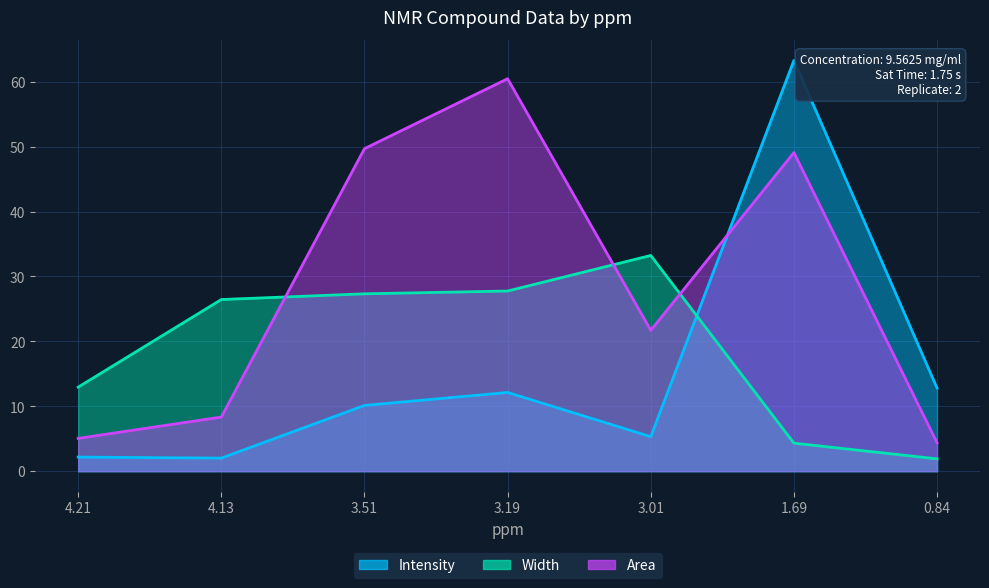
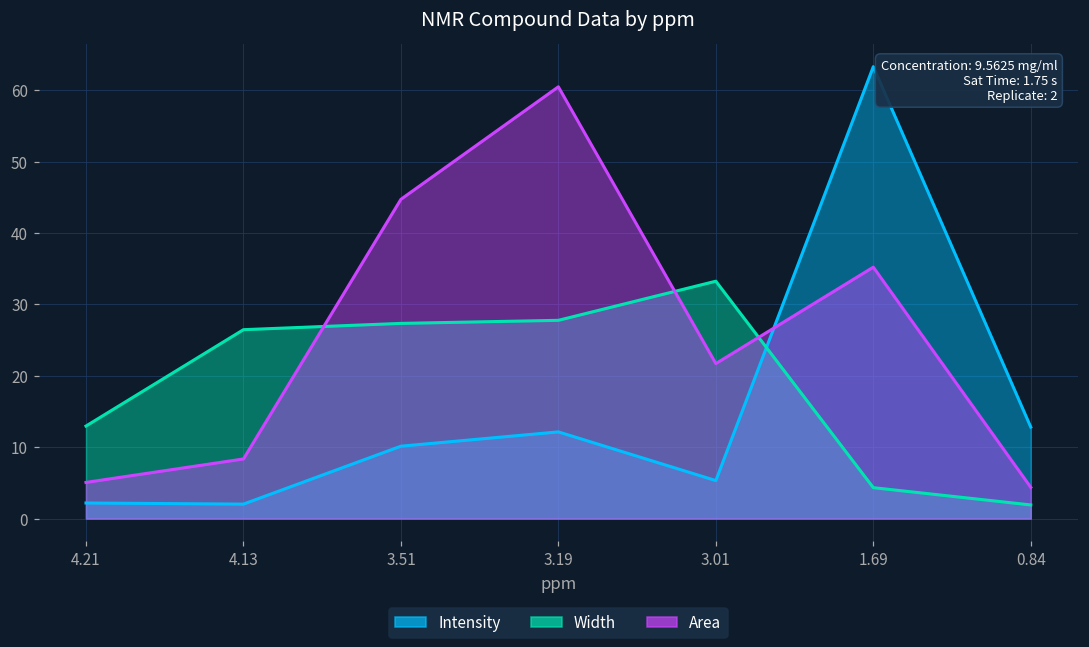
Area, 3.51: 50 -> 45
Area, 1.69: 49 -> 35
